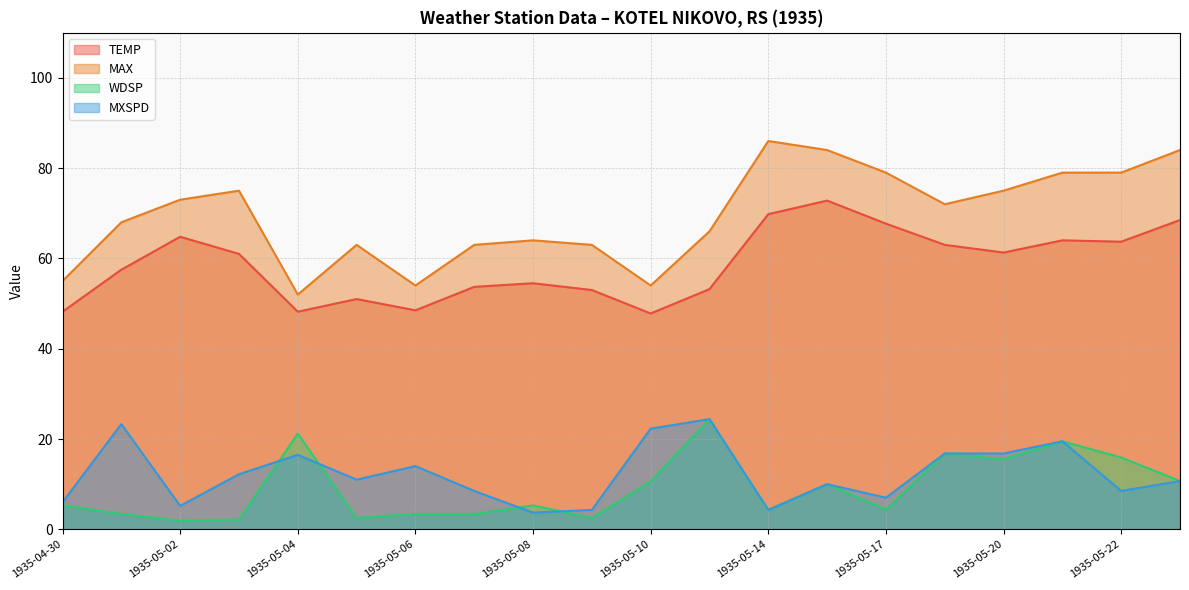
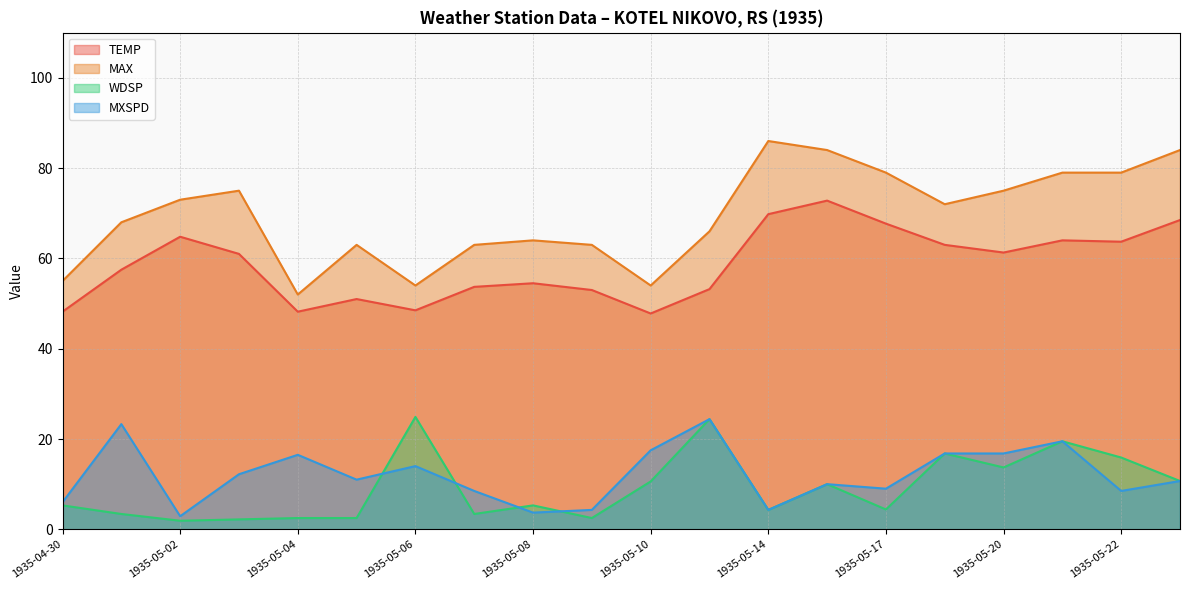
MXSPD, 1935-05-02: 5 -> 3
WDSP, 1935-05-04: 21 -> 3
WDSP, 1935-05-06: 3 -> 25
MXSPD, 1935-05-10: 22 -> 18
MXSPD, 1935-05-17: 7 -> 9
WDSP, 1935-05-20: 16 -> 14
